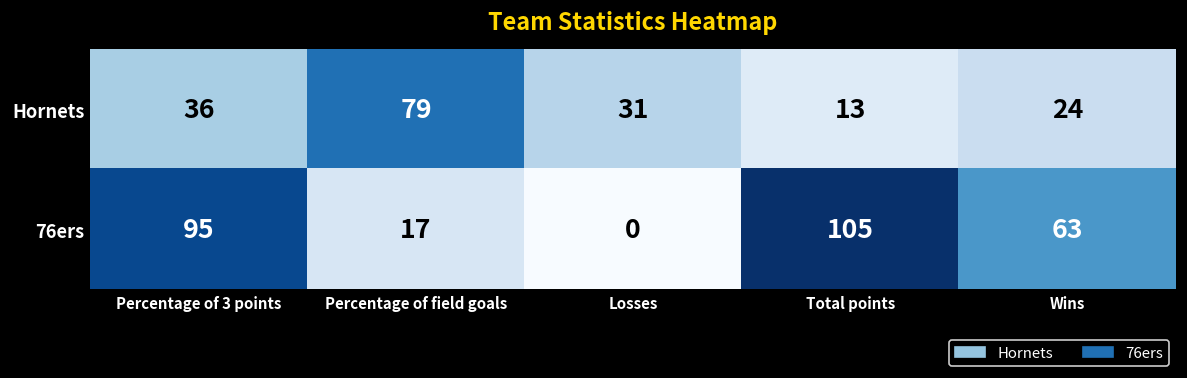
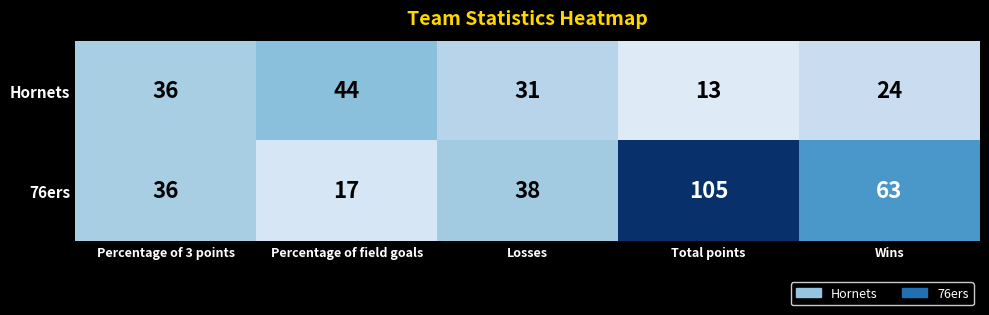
Hornets, Percentage of field goals: 79 -> 44
76ers, Percentage of 3 points: 95 -> 36
76ers, Losses: 0 -> 38
